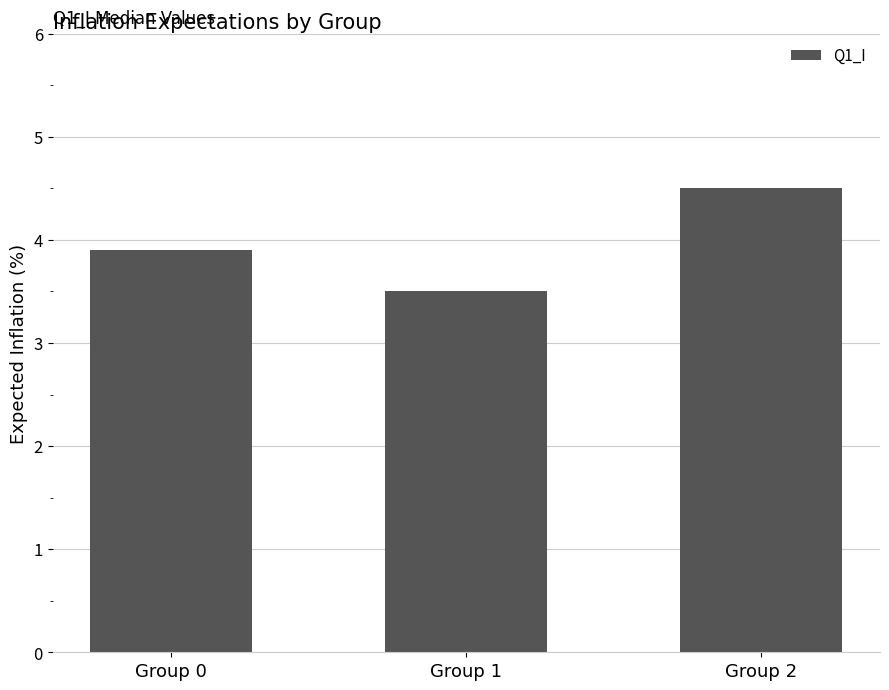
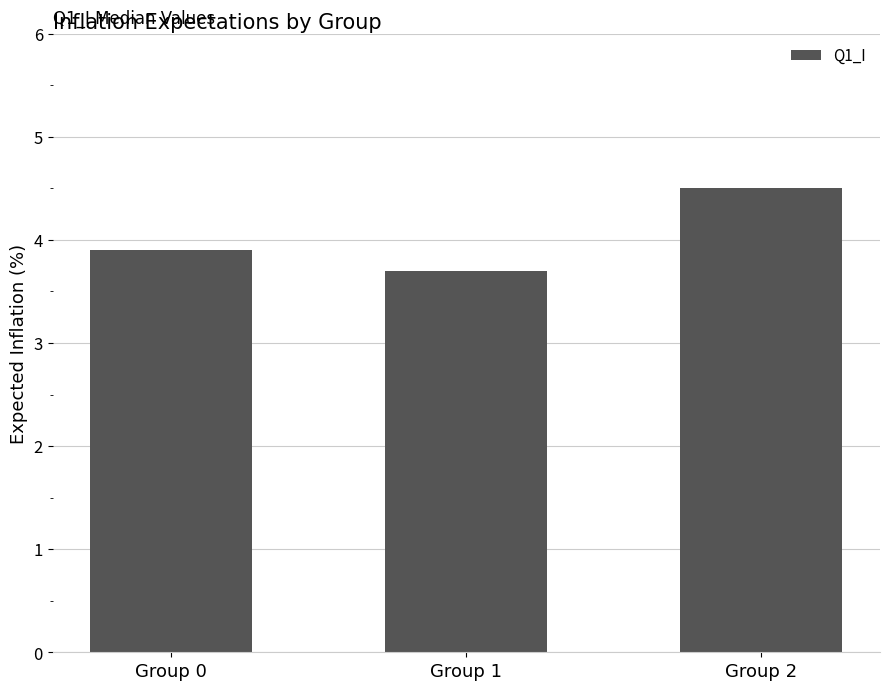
Group 1: 3.5 -> 3.7
